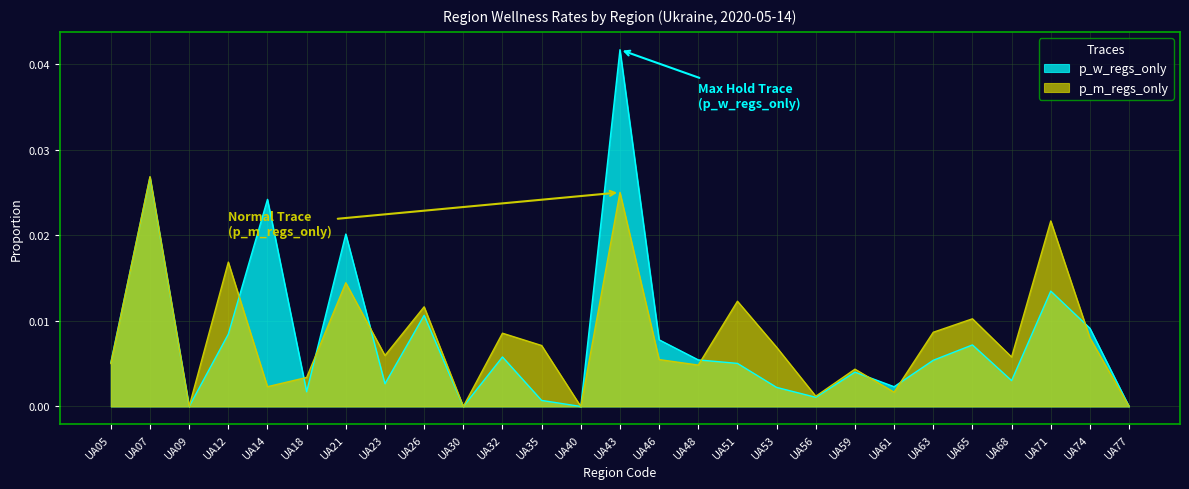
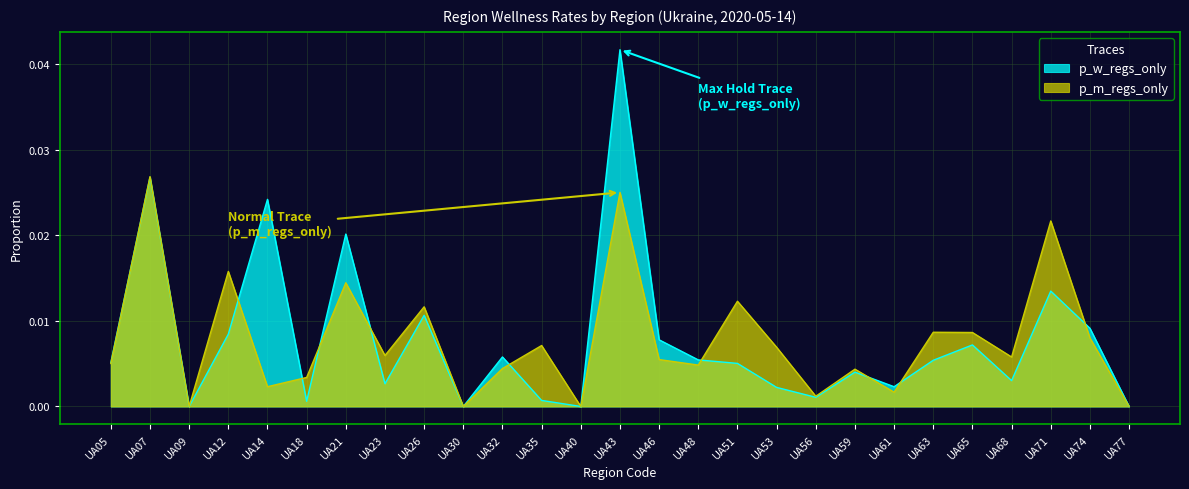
p_m_regs_only, UA12: 0.017 -> 0.016
p_w_regs_only, UA18: 0.002 -> 0.001
p_m_regs_only, UA32: 0.009 -> 0.004
p_m_regs_only, UA65: 0.010 -> 0.009
